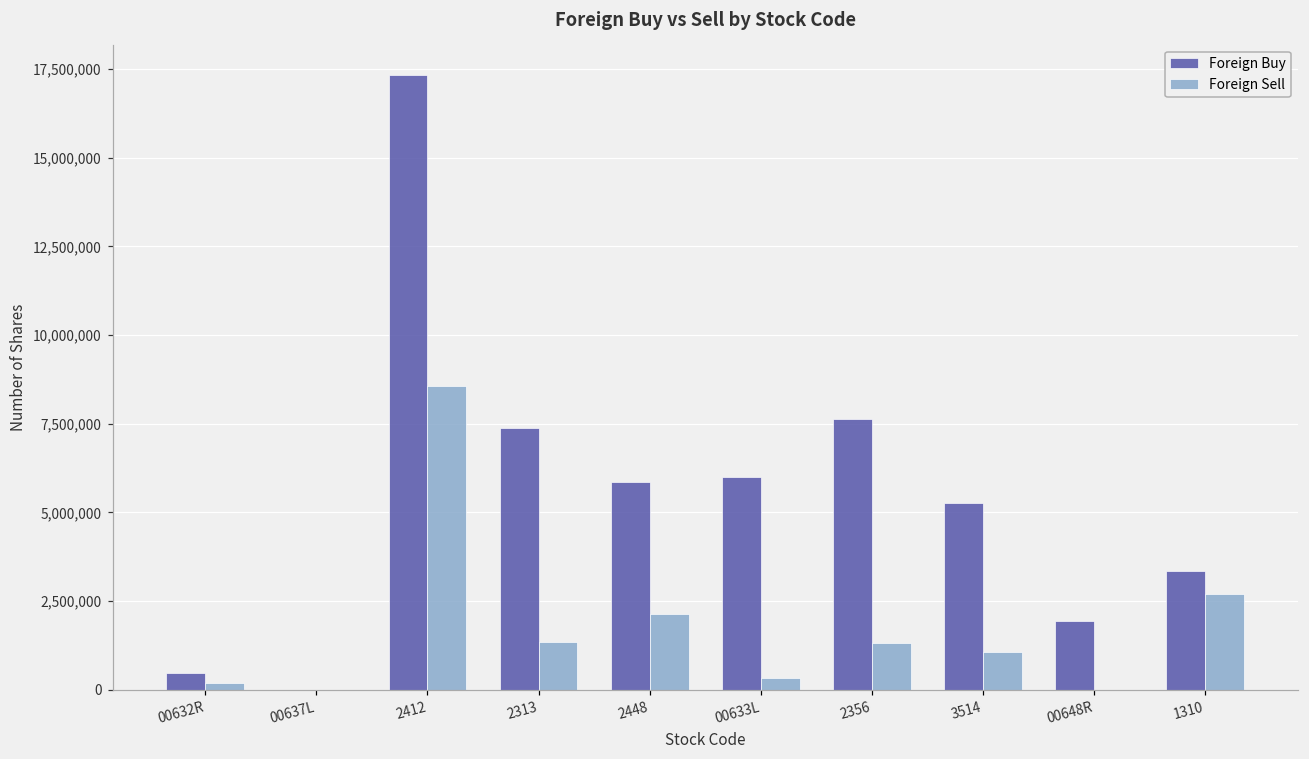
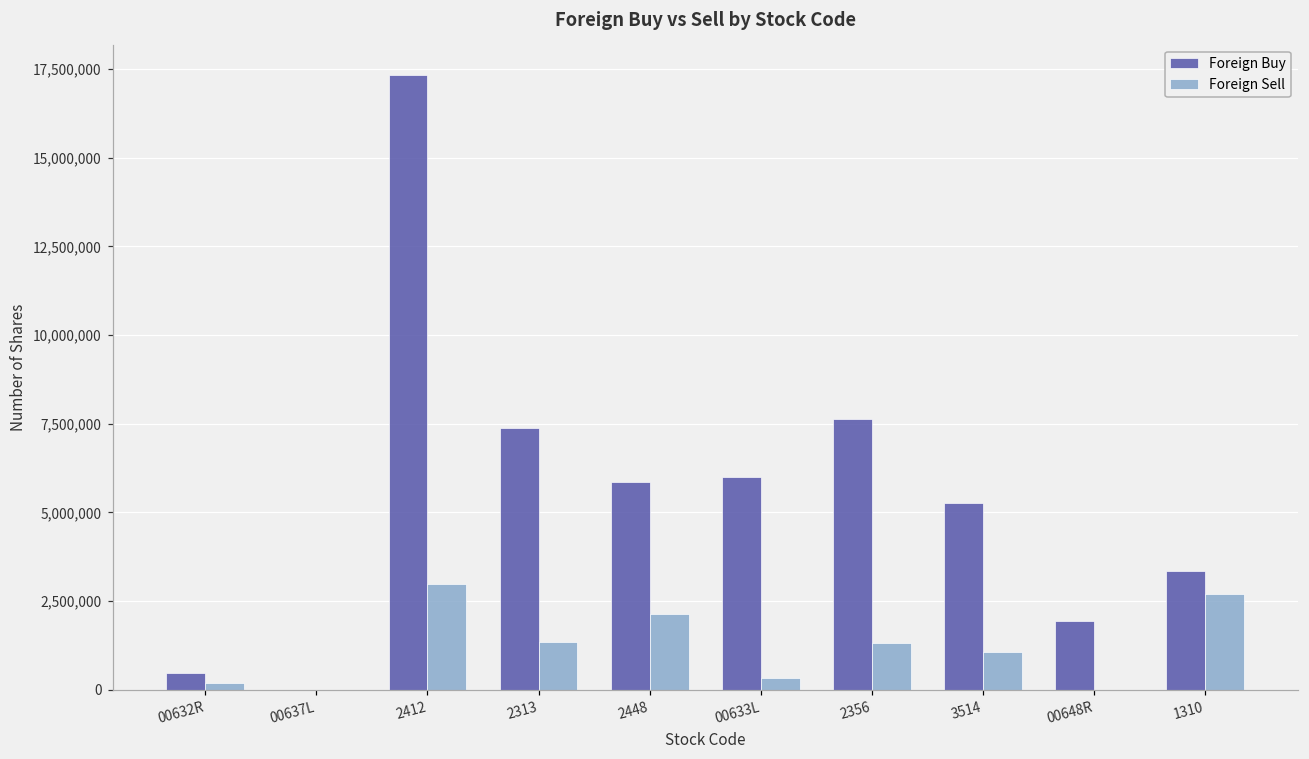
Foreign Sell, 2412: 8,600,000 -> 3,000,000
